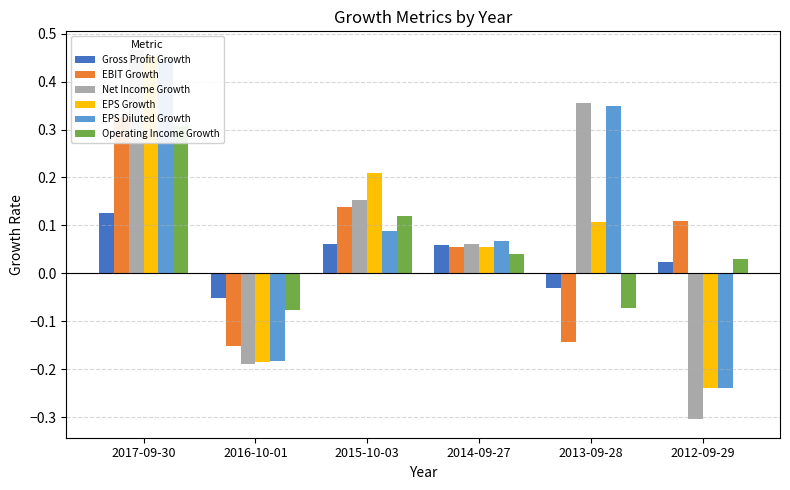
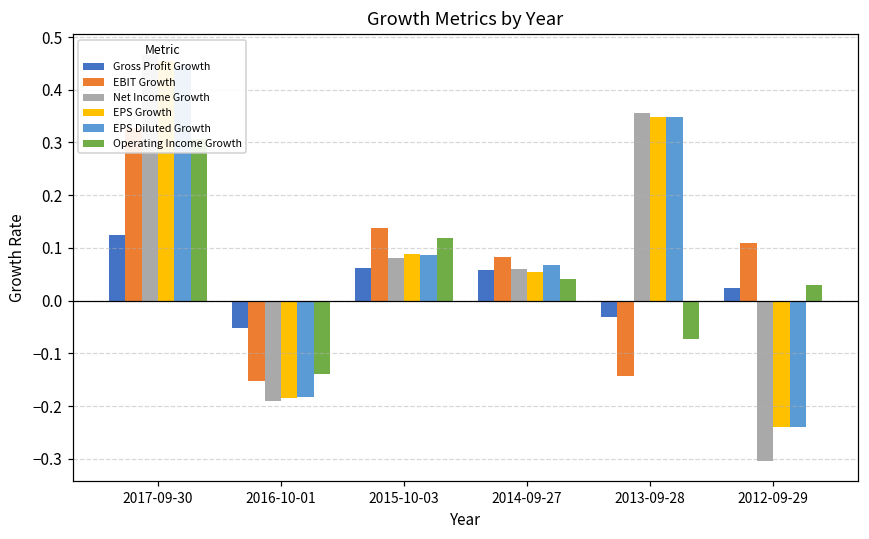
Operating Income Growth, 2016-10-01: -0.08 -> -0.14
Net Income Growth, 2015-10-03: 0.15 -> 0.08
EPS Growth, 2015-10-03: 0.21 -> 0.09
EBIT Growth, 2014-09-27: 0.06 -> 0.08
EPS Growth, 2013-09-28: 0.11 -> 0.35
